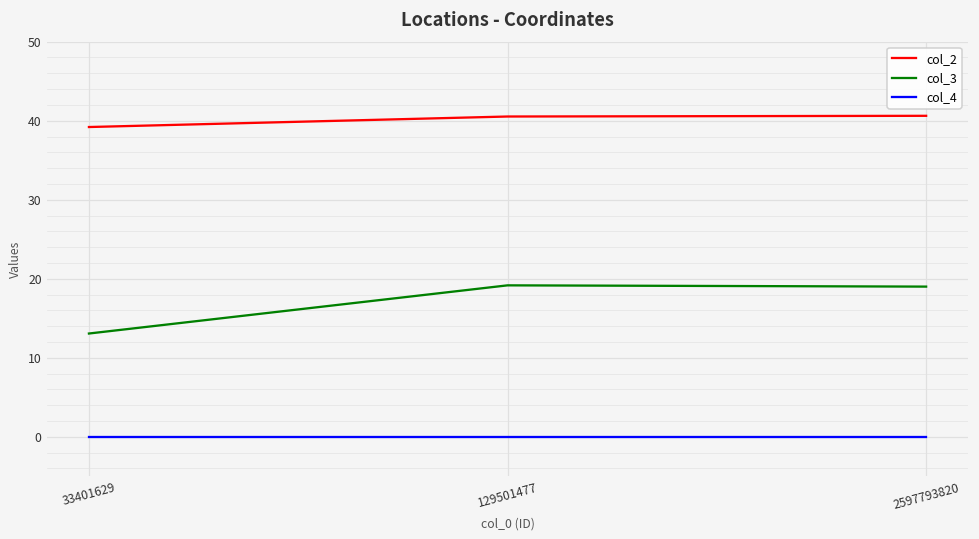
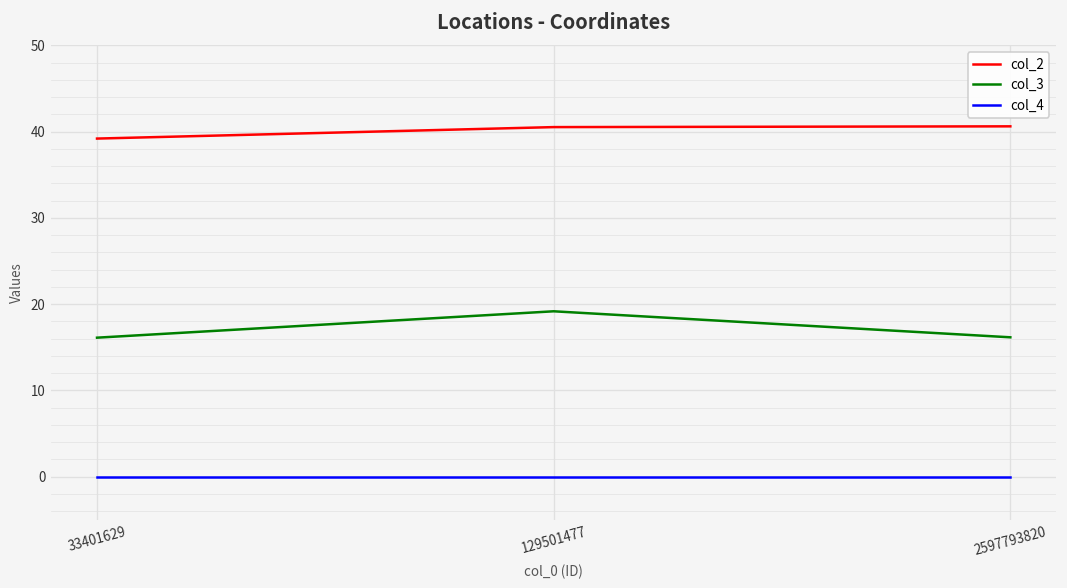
col_3, 33401629: 13 -> 16
col_3, 2597793820: 19 -> 16
